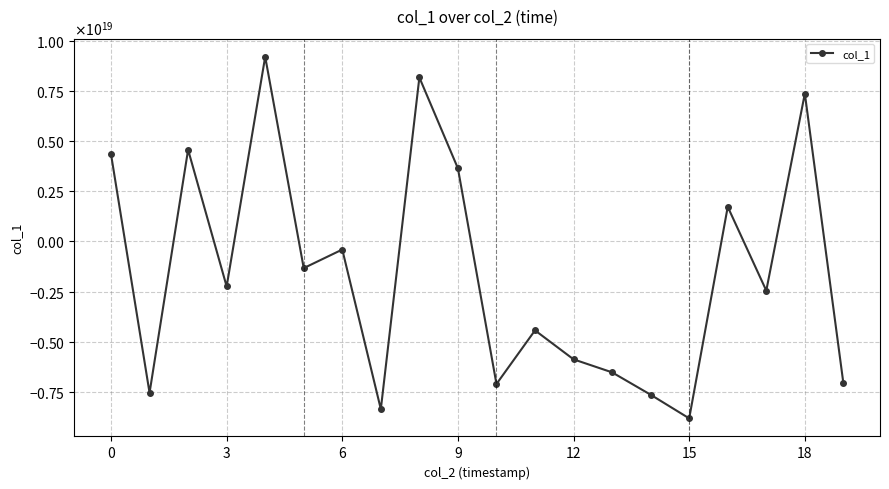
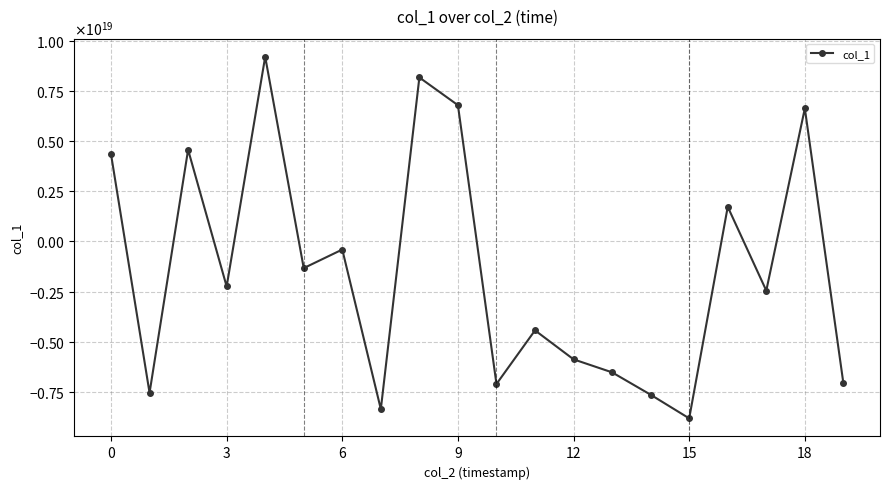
9: 3600000000000000000 -> 6800000000000000000
18: 7400000000000000000 -> 6600000000000000000
